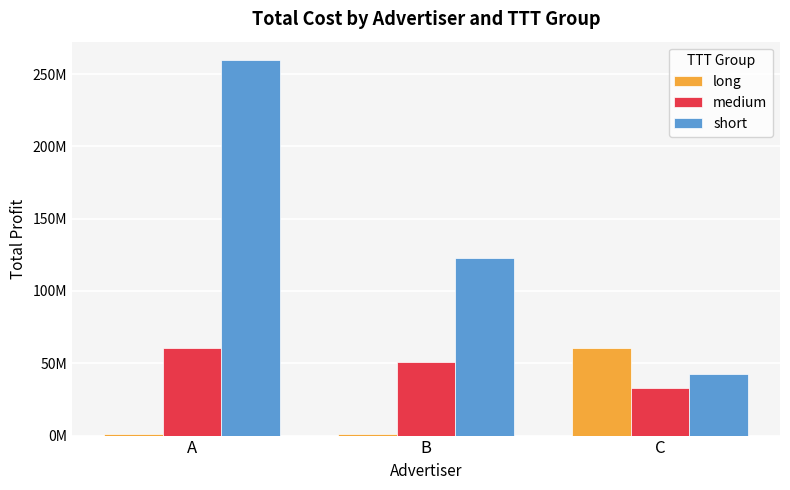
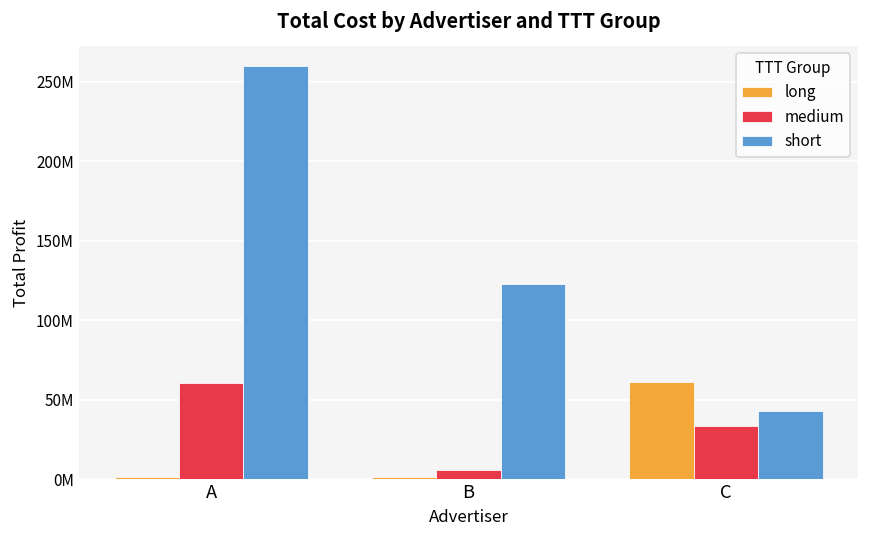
medium, B: 51000000 -> 6000000
